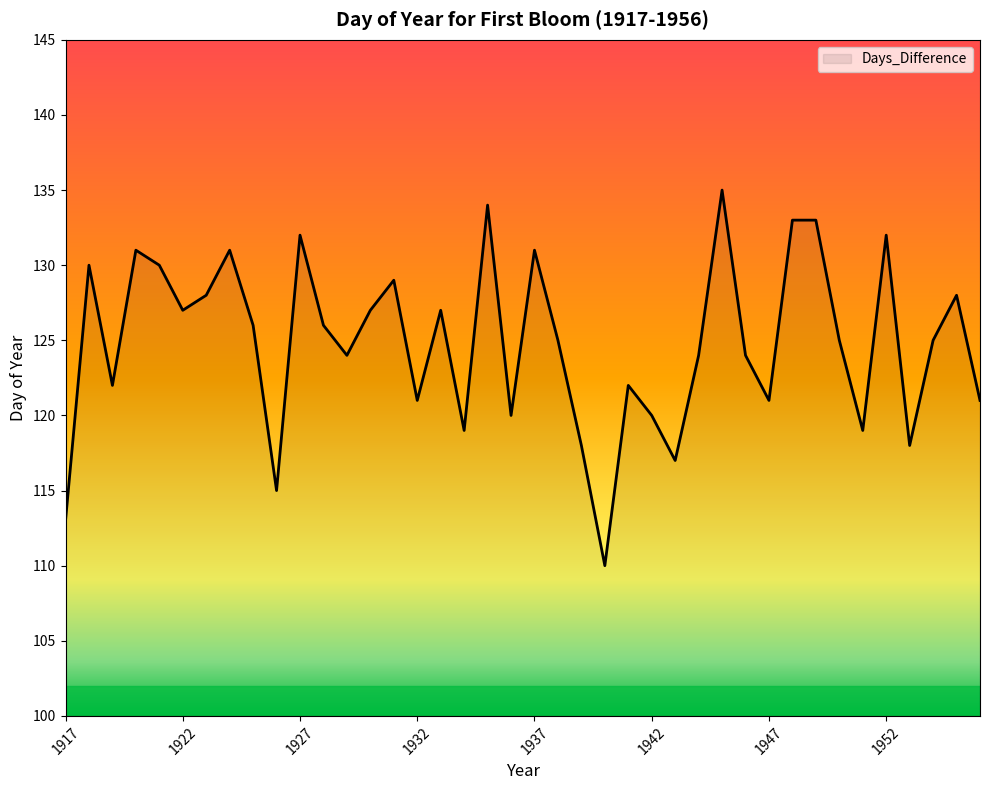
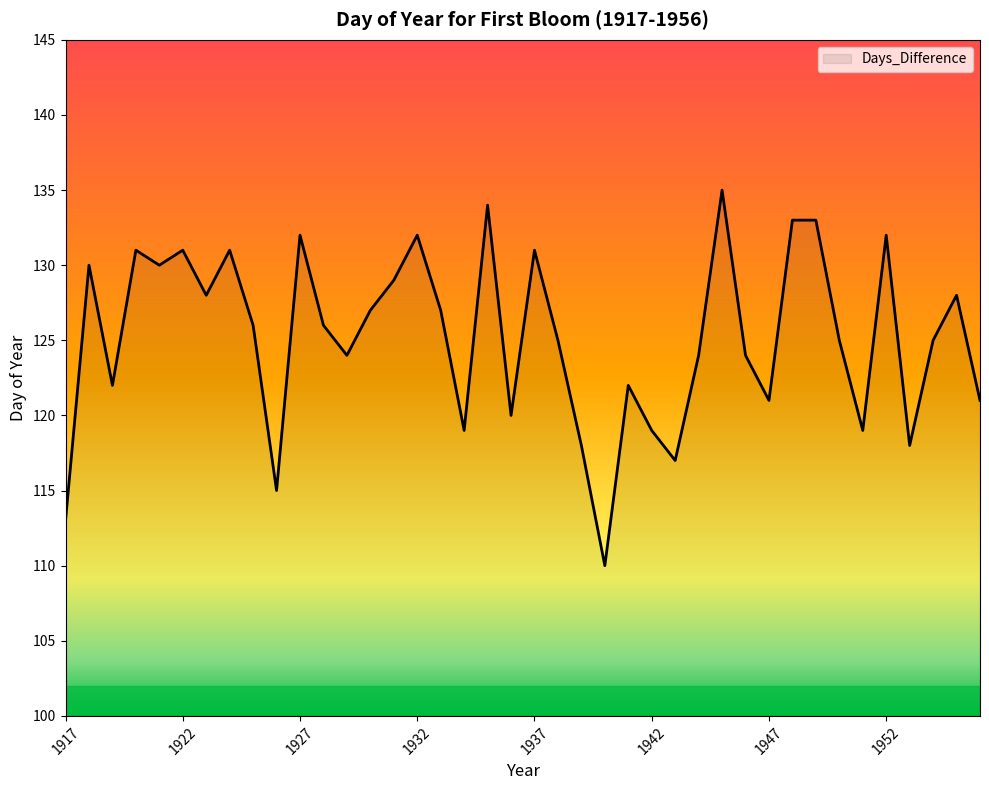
1922: 127 -> 131
1932: 121 -> 132
1942: 120 -> 119
